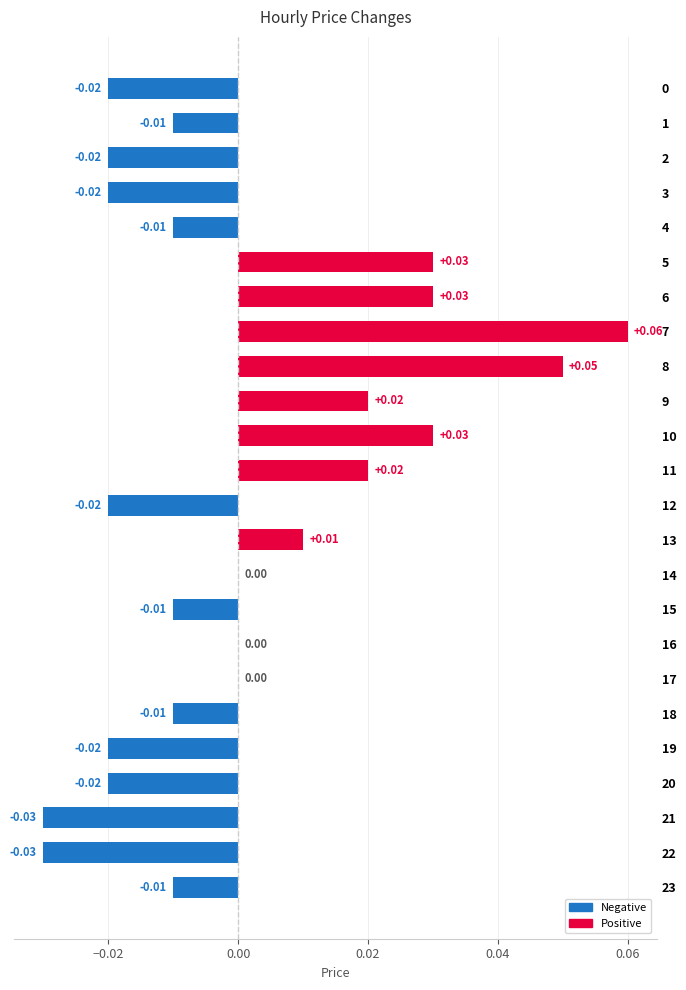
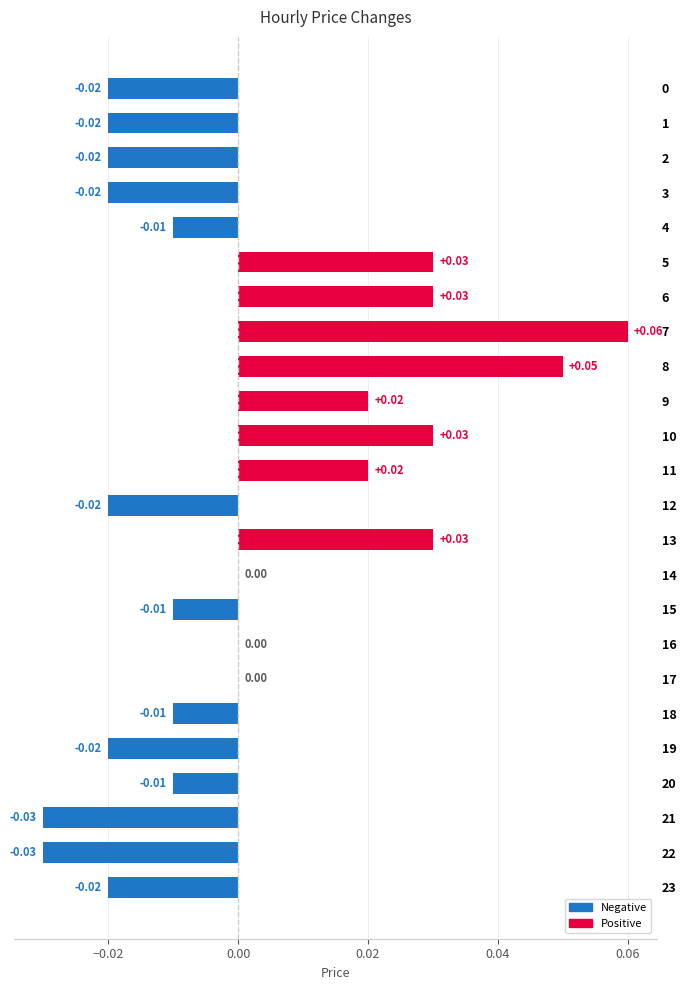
1: -0.01 -> -0.02
13: +0.01 -> +0.03
20: -0.02 -> -0.01
23: -0.01 -> -0.02
